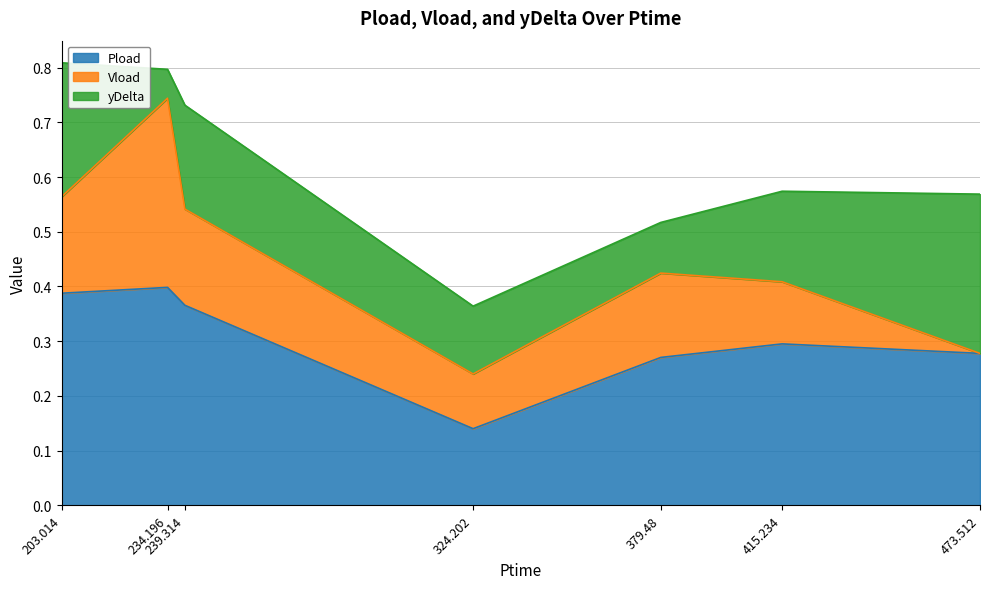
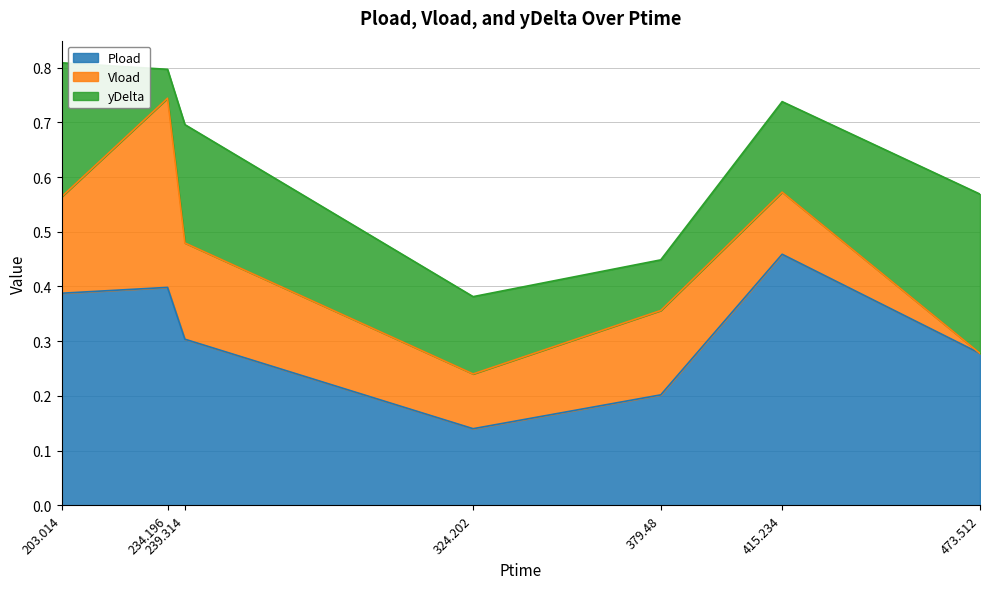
Pload, 239.314: 0.37 -> 0.30
yDelta, 239.314: 0.19 -> 0.22
yDelta, 324.202: 0.12 -> 0.14
Pload, 379.48: 0.27 -> 0.20
Pload, 415.234: 0.30 -> 0.46
